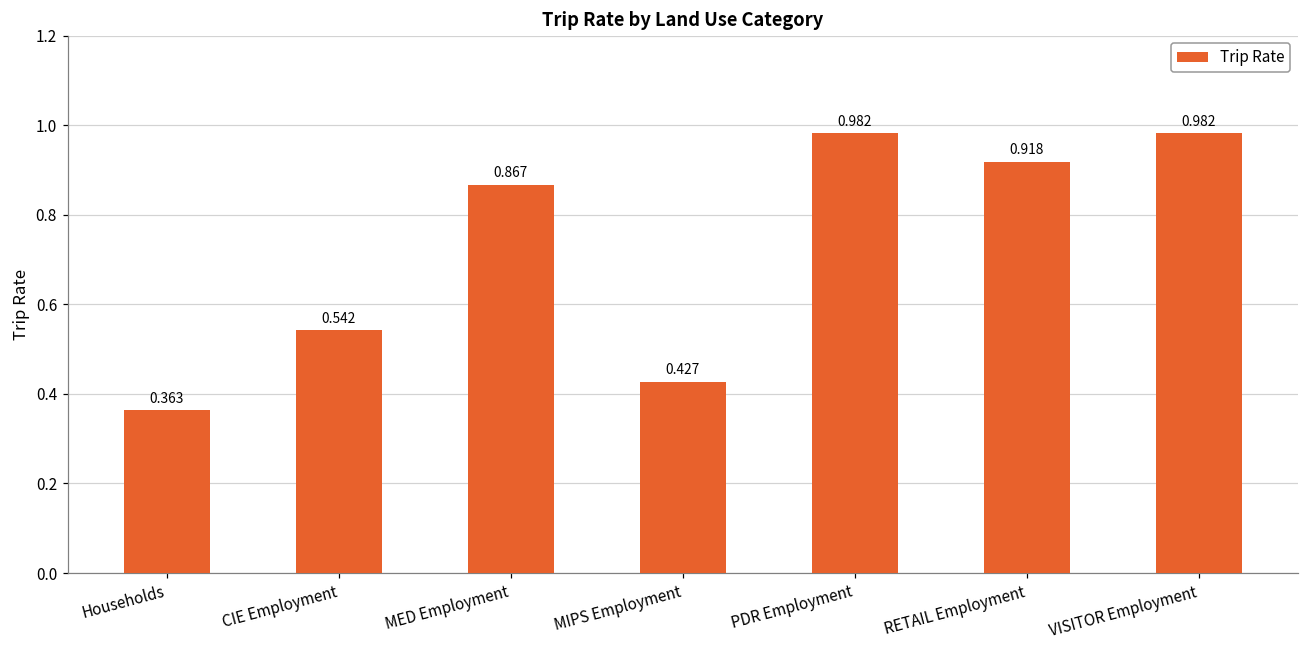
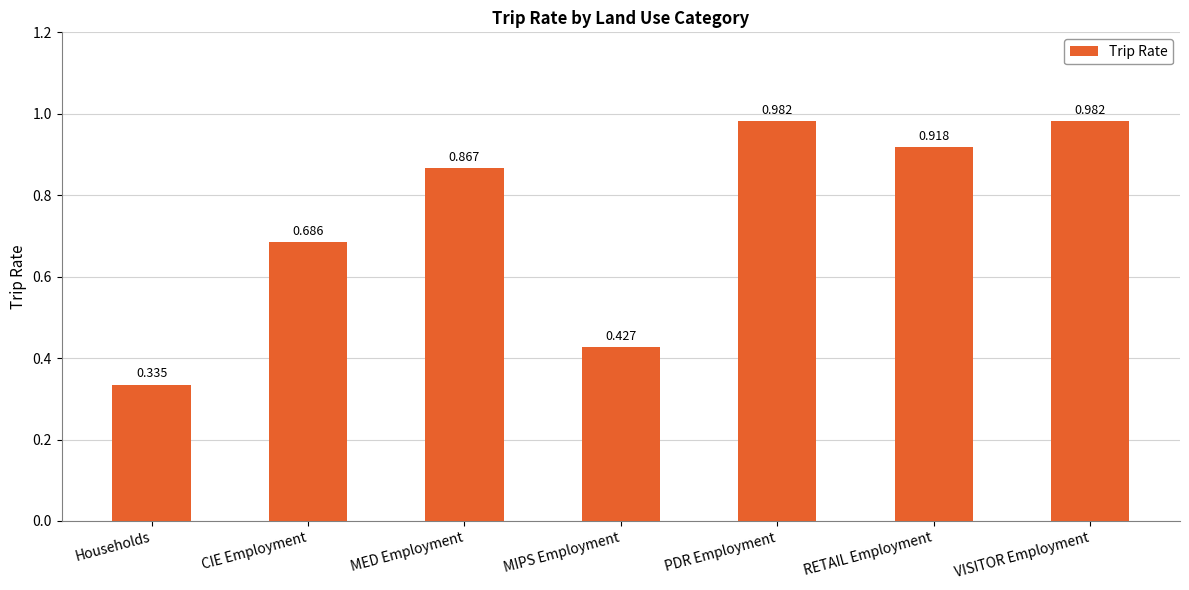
Households: 0.363 -> 0.335
CIE Employment: 0.542 -> 0.686
